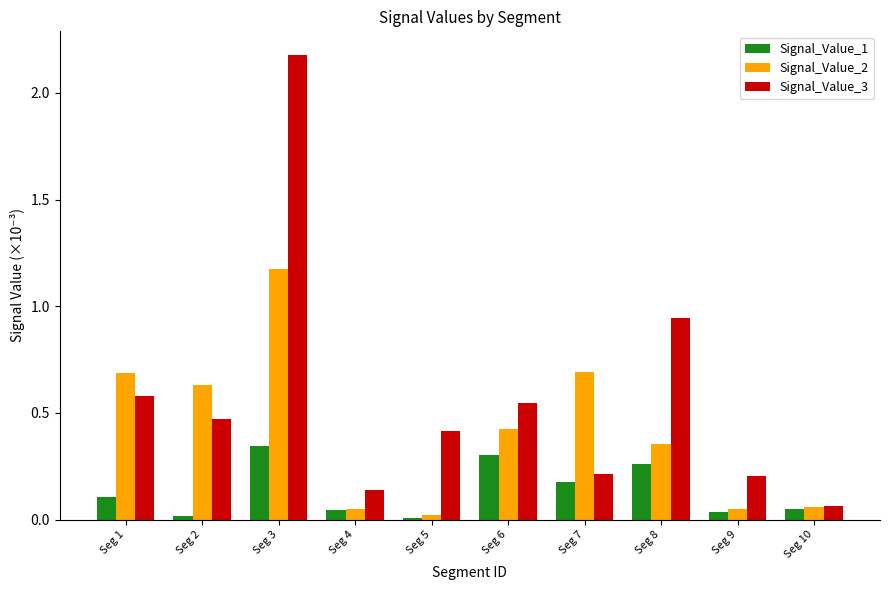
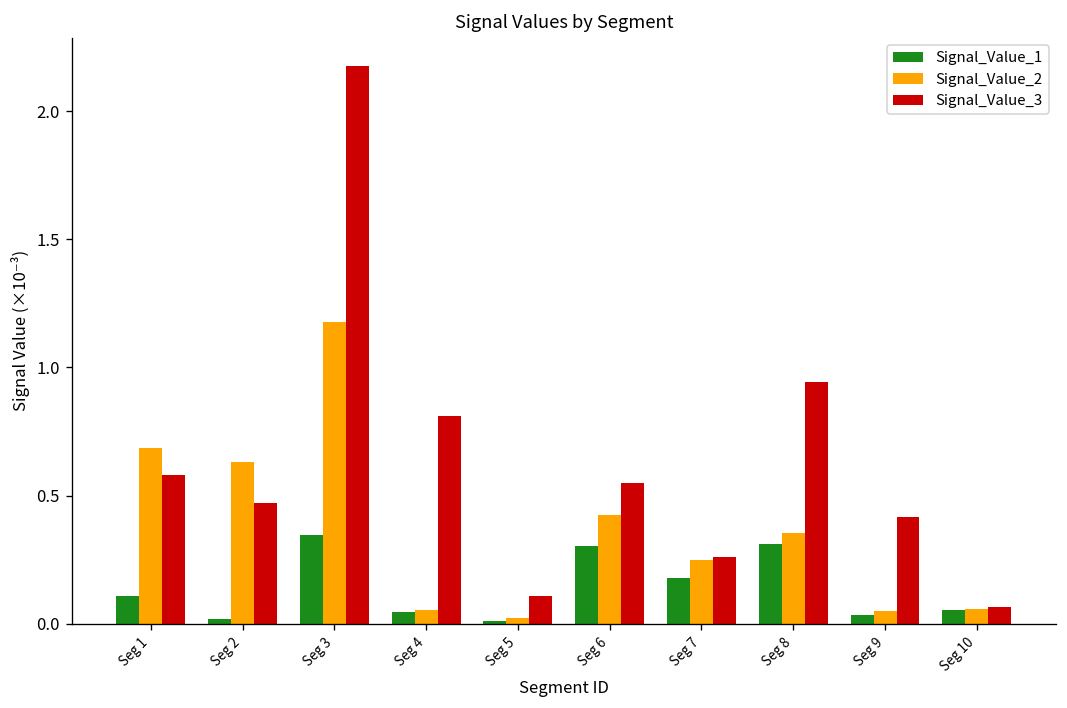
Signal_Value_3, Seg 4: 0.14 -> 0.81
Signal_Value_3, Seg 5: 0.41 -> 0.11
Signal_Value_2, Seg 7: 0.69 -> 0.25
Signal_Value_3, Seg 7: 0.21 -> 0.26
Signal_Value_1, Seg 8: 0.26 -> 0.31
Signal_Value_3, Seg 9: 0.20 -> 0.42
